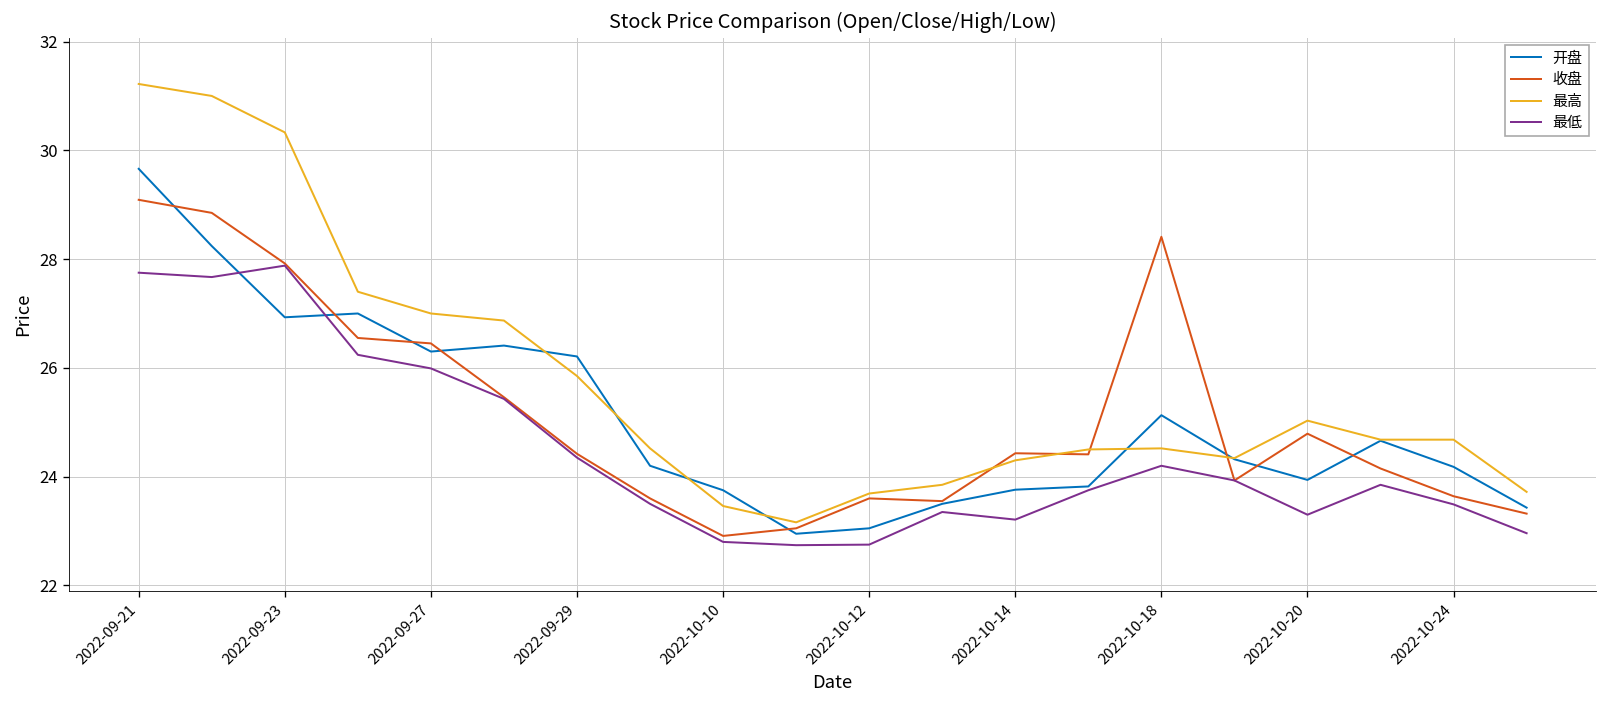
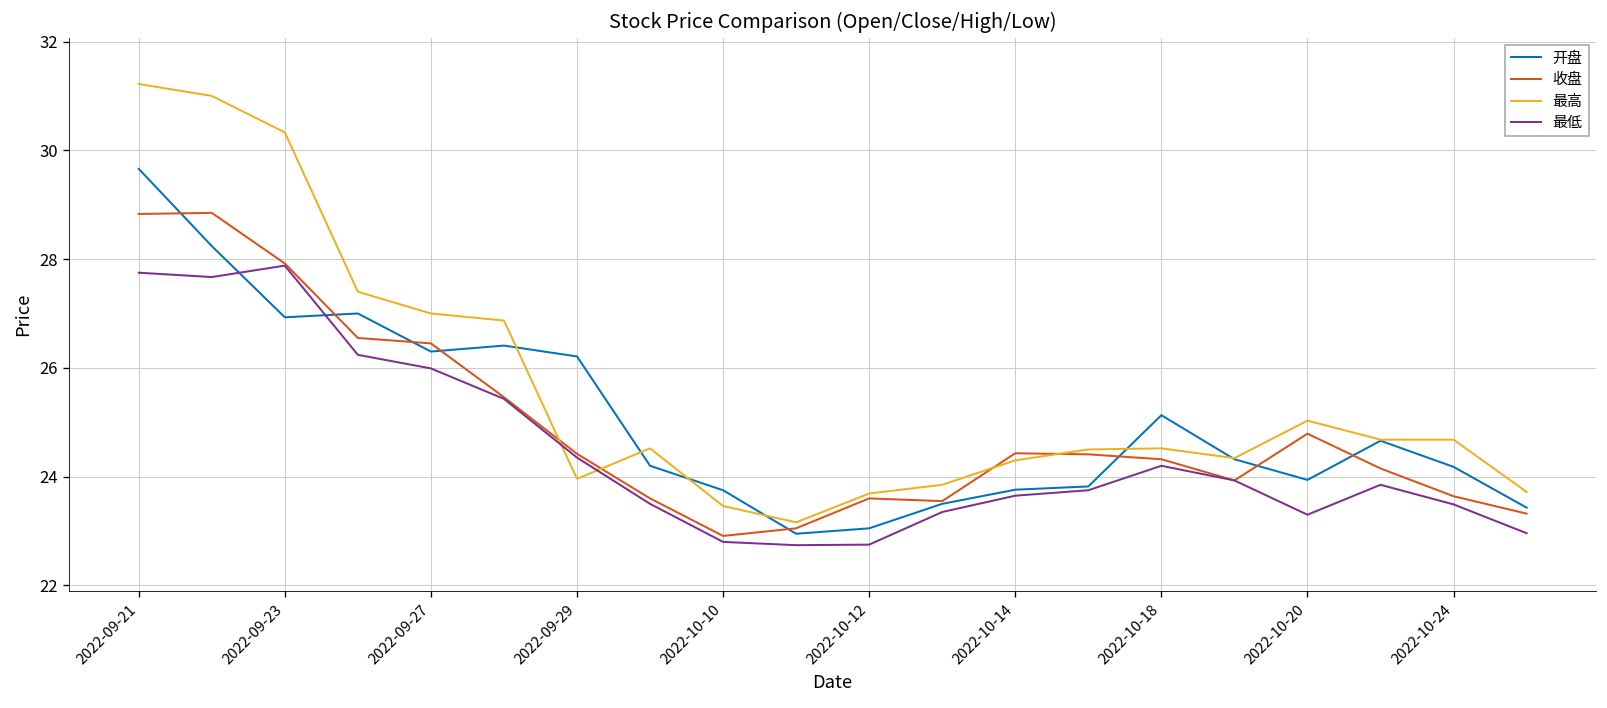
收盘, 2022-09-21: 29.1 -> 28.8
最高, 2022-09-29: 25.9 -> 24.0
最低, 2022-10-14: 23.2 -> 23.7
收盘, 2022-10-18: 28.4 -> 24.3
